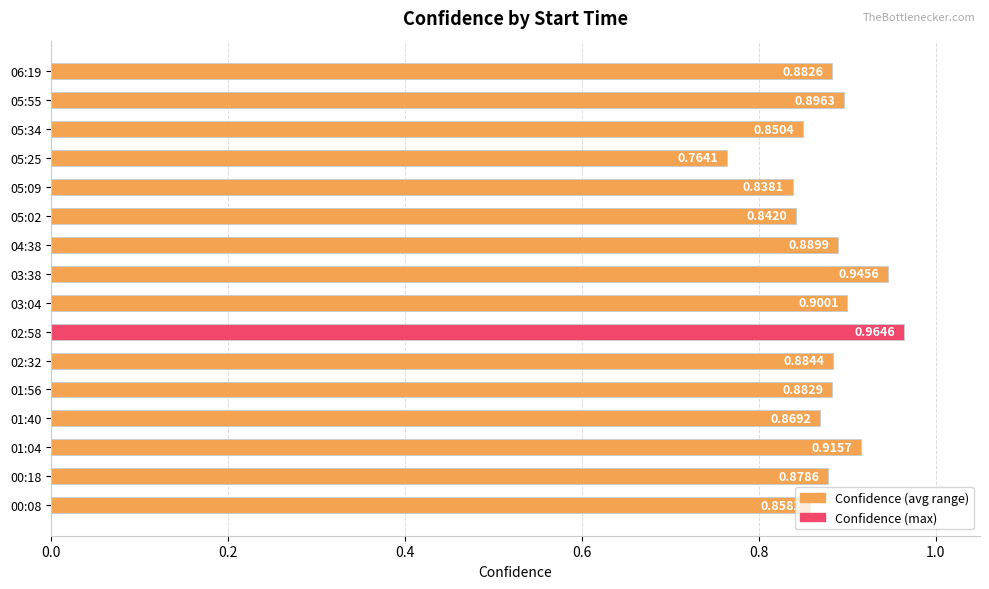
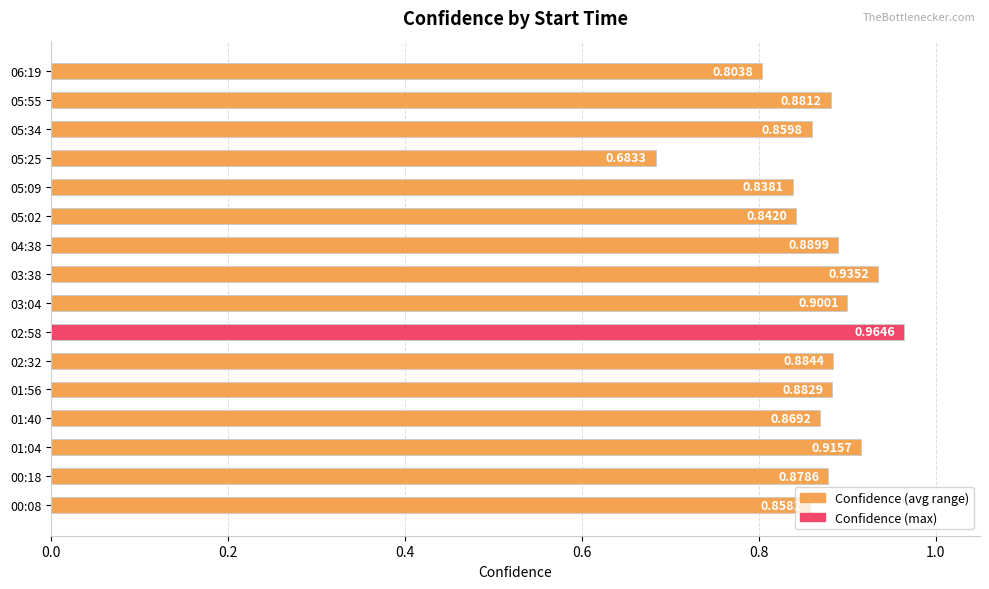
06:19: 0.8826 -> 0.8038
05:55: 0.8963 -> 0.8812
05:34: 0.8504 -> 0.8598
05:25: 0.7641 -> 0.6833
03:38: 0.9456 -> 0.9352
